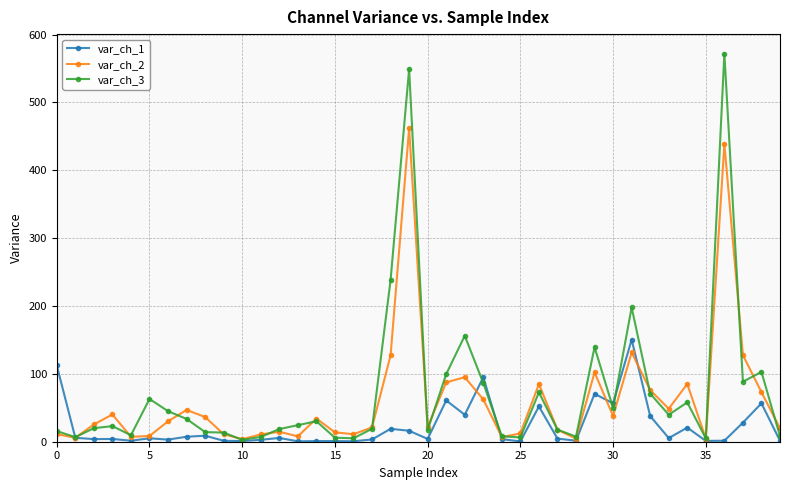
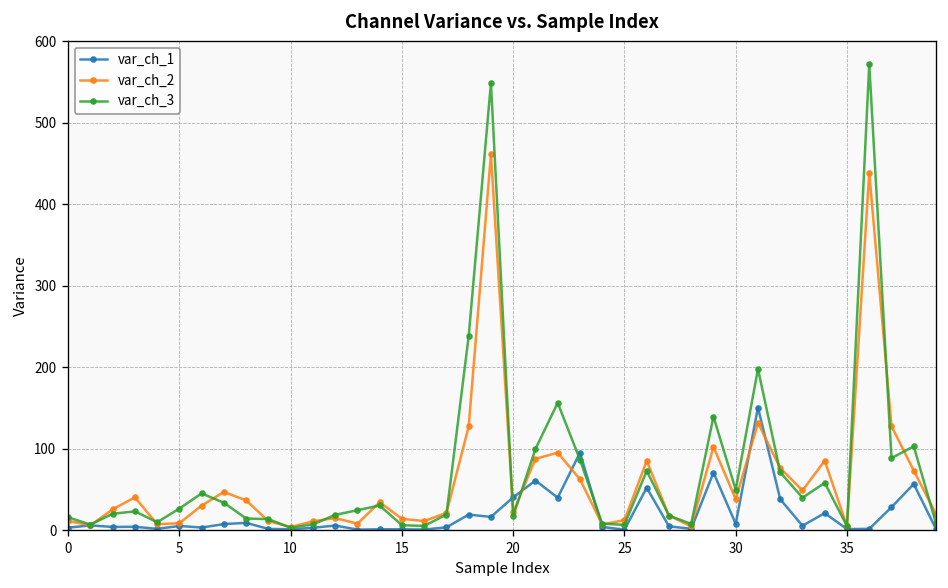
var_ch_1, 0: 110 -> 0
var_ch_3, 5: 60 -> 30
var_ch_1, 20: 0 -> 40
var_ch_1, 30: 60 -> 10
